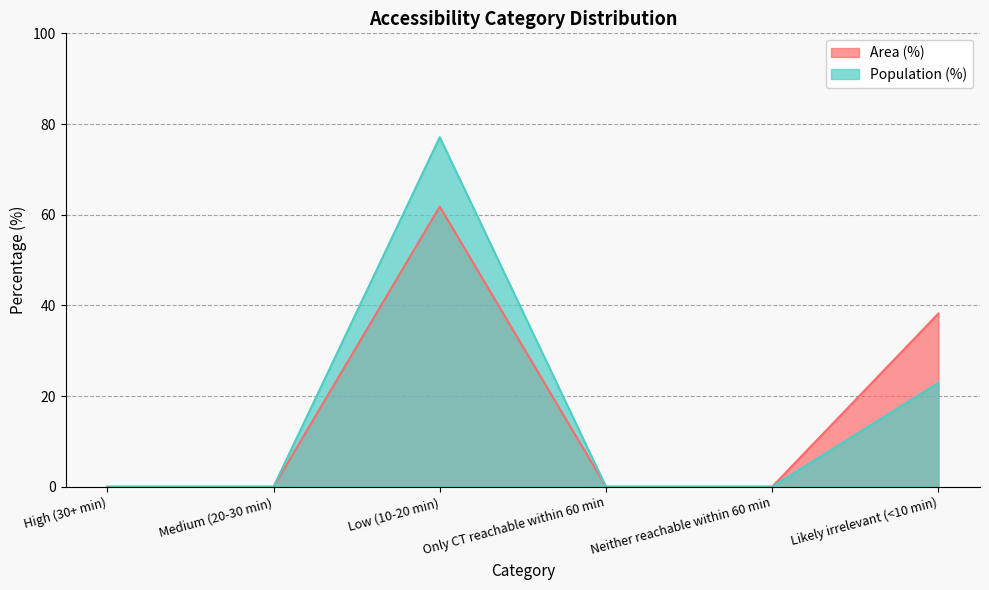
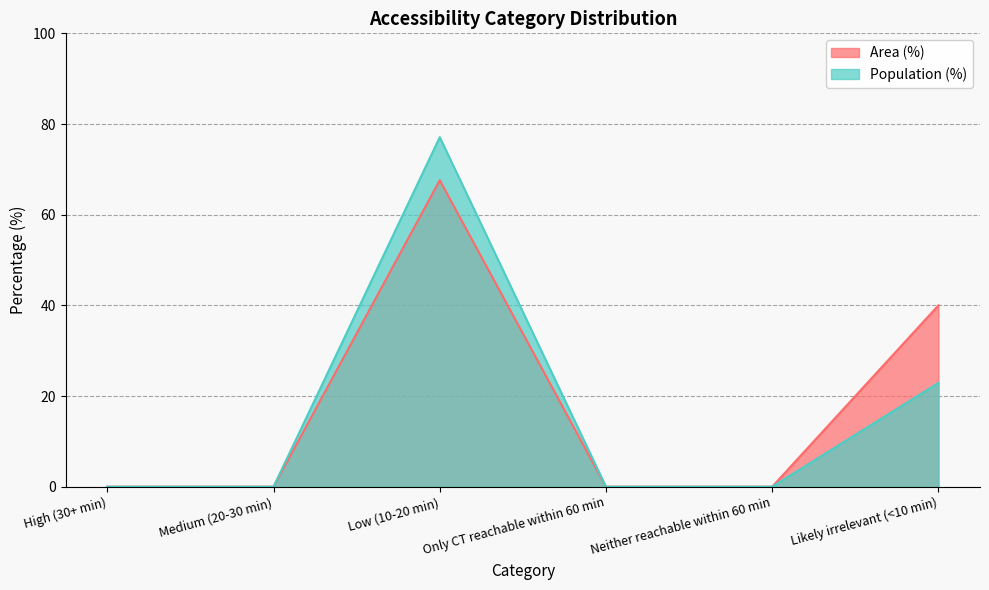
Area (%), Low (10-20 min): 62 -> 68
Area (%), Likely irrelevant (<10 min): 38 -> 40
